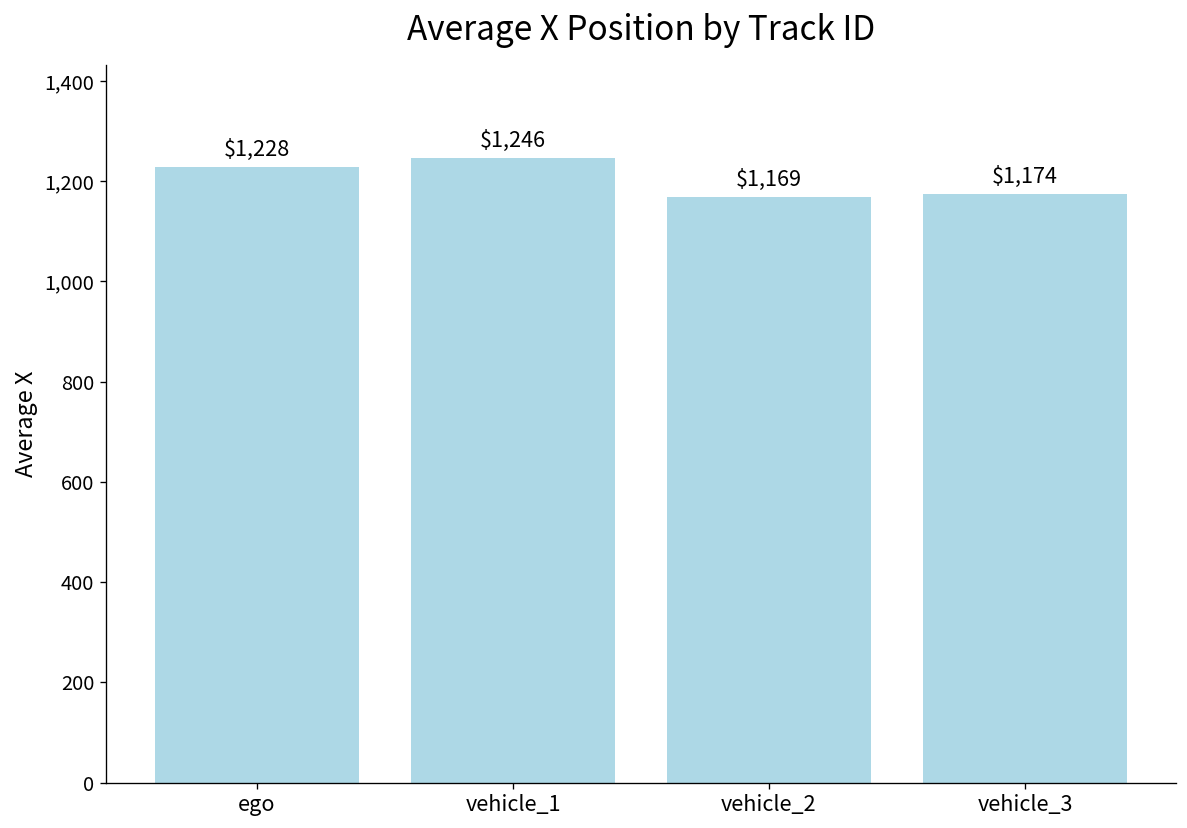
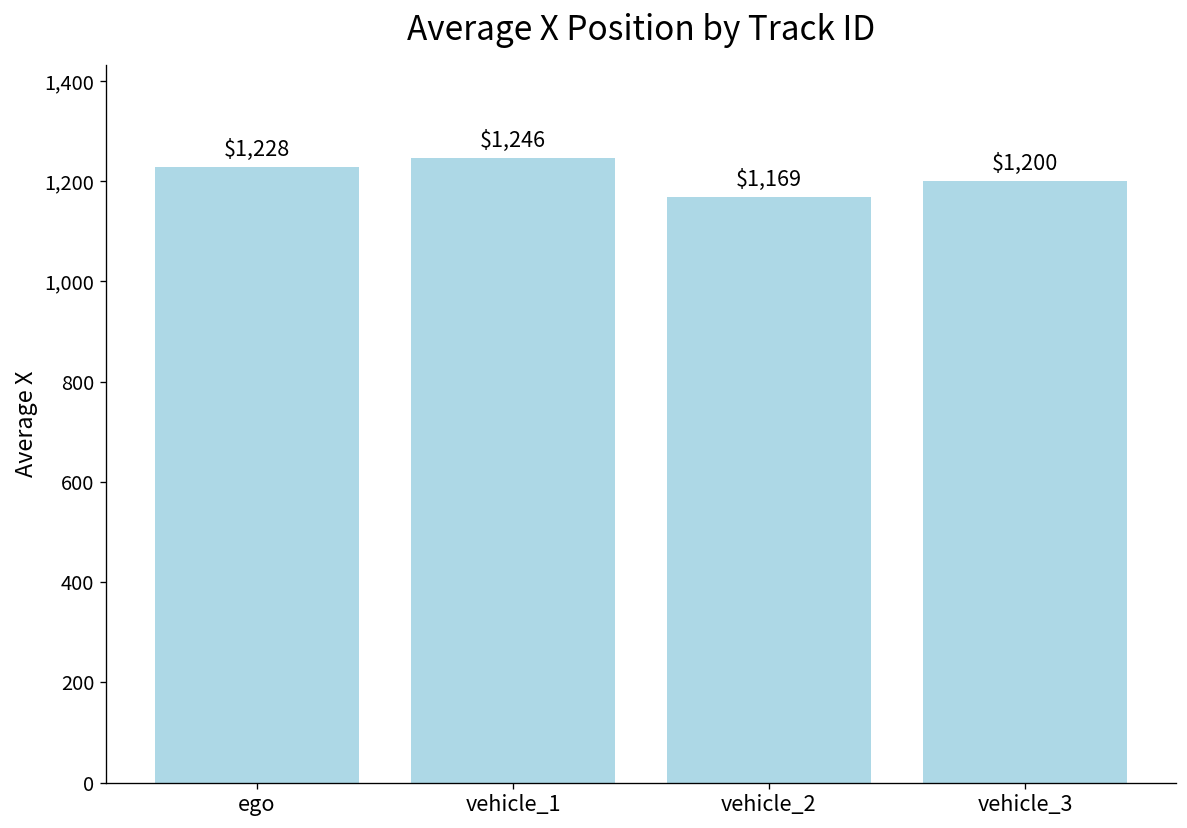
vehicle_3: $1,174 -> $1,200
